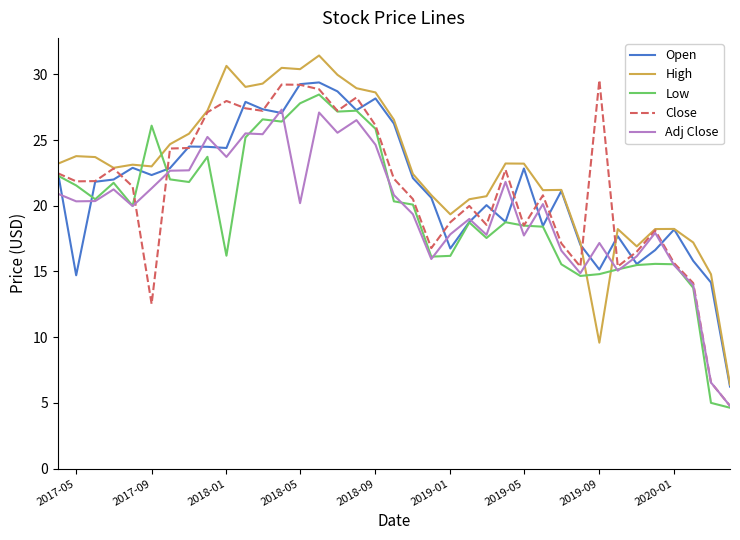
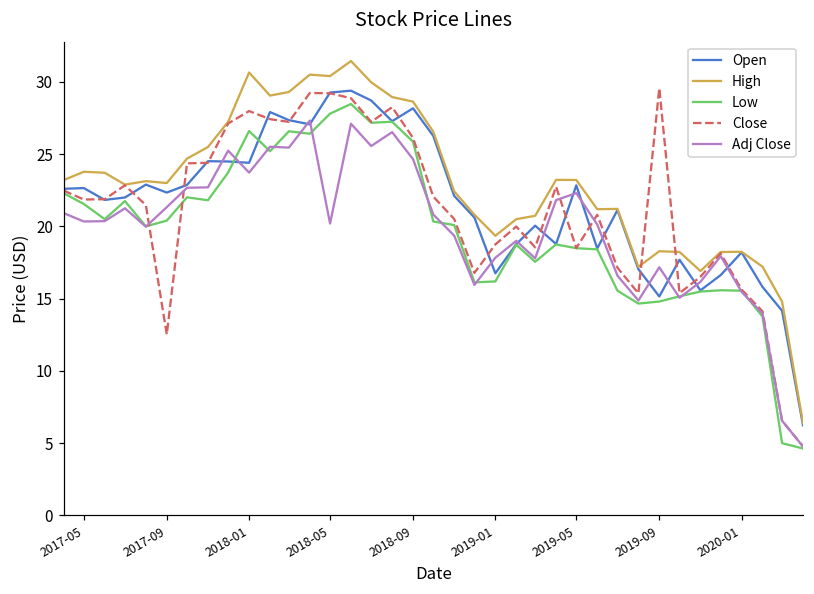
Open, 2017-05: 14.7 -> 22.7
Low, 2017-09: 26.1 -> 20.4
Low, 2018-01: 16.2 -> 26.6
Adj Close, 2019-05: 17.7 -> 22.3
High, 2019-09: 9.6 -> 18.3
